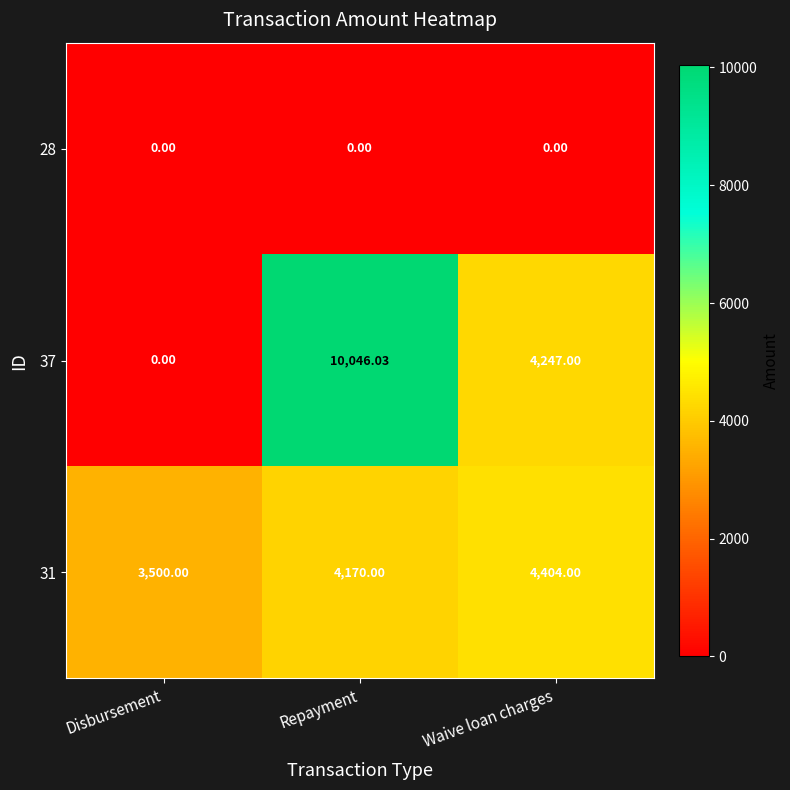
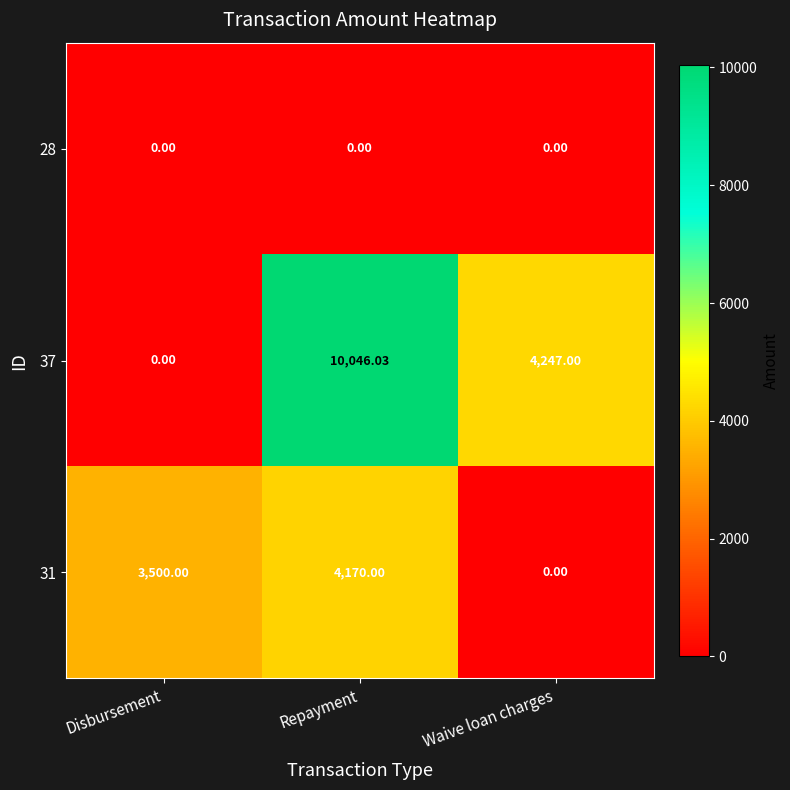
31, Waive loan charges: 4,404.00 -> 0.00
